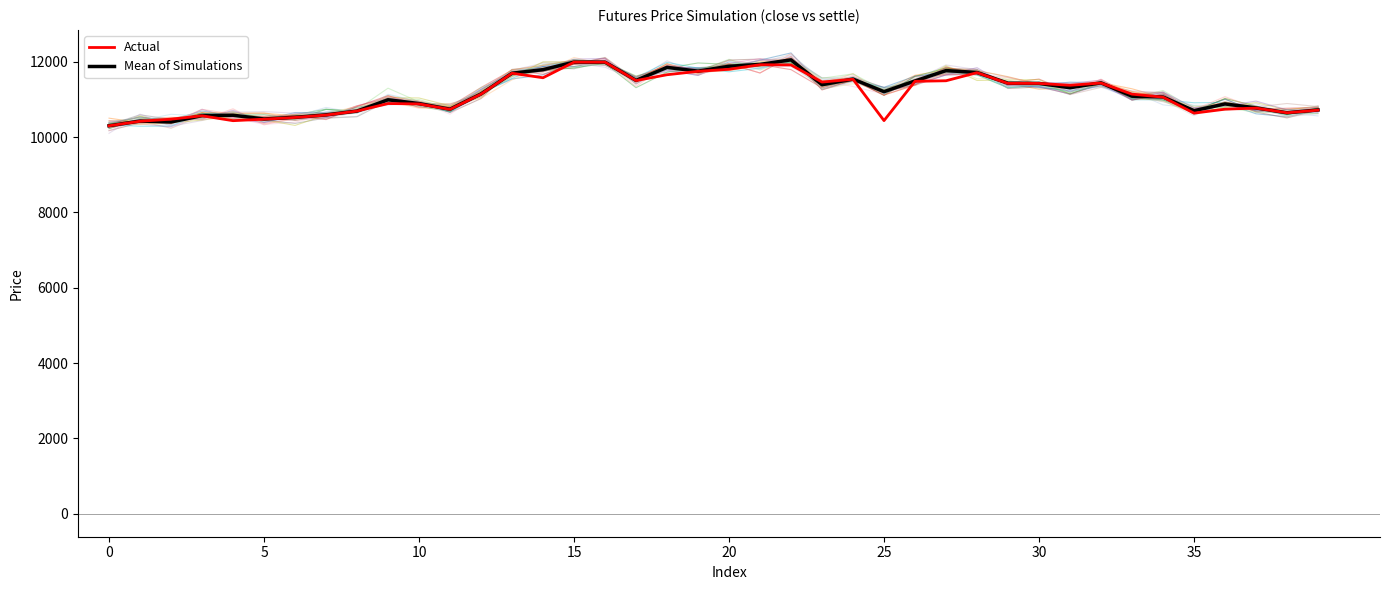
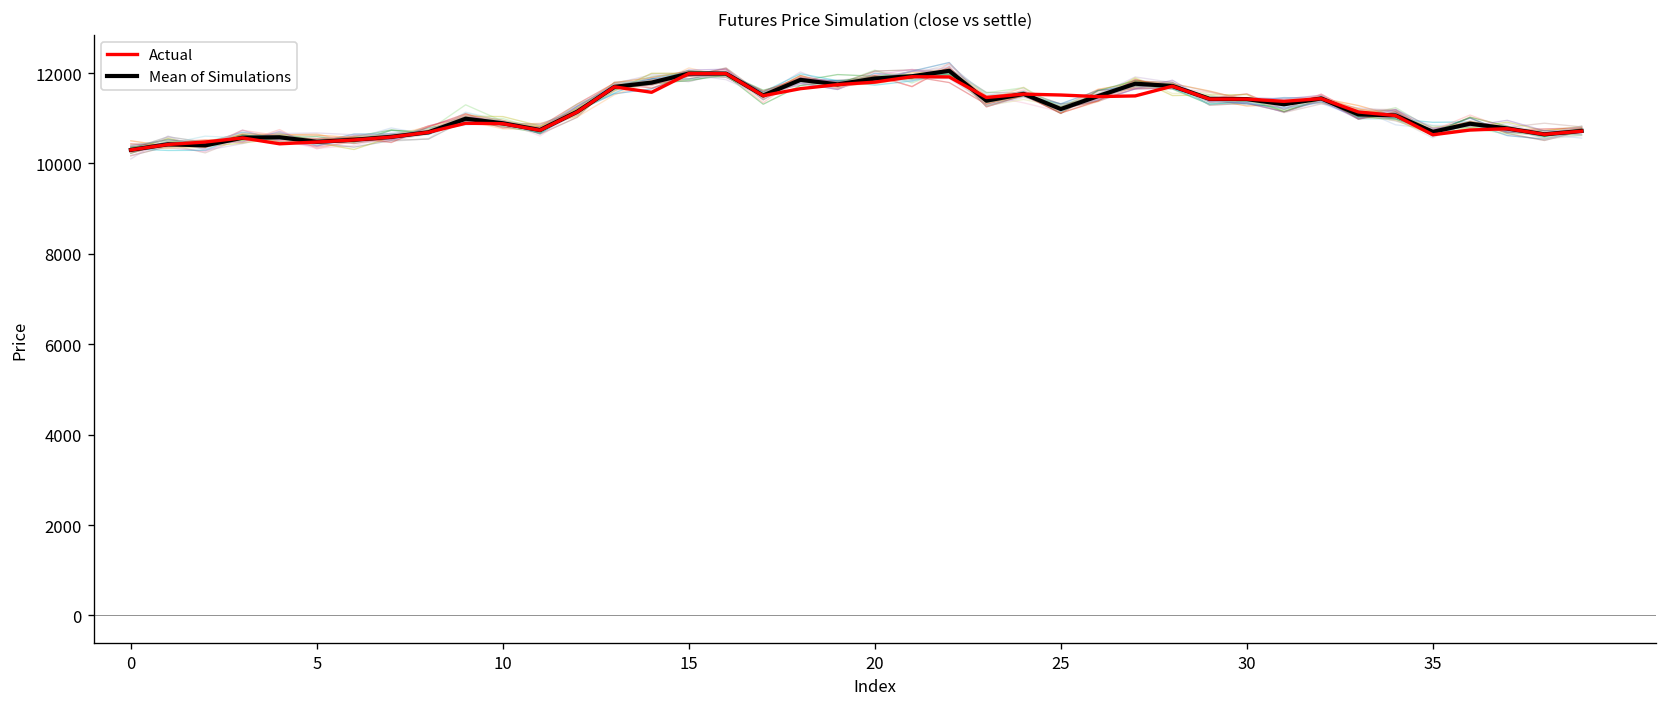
Actual, 25: 10400 -> 11500
